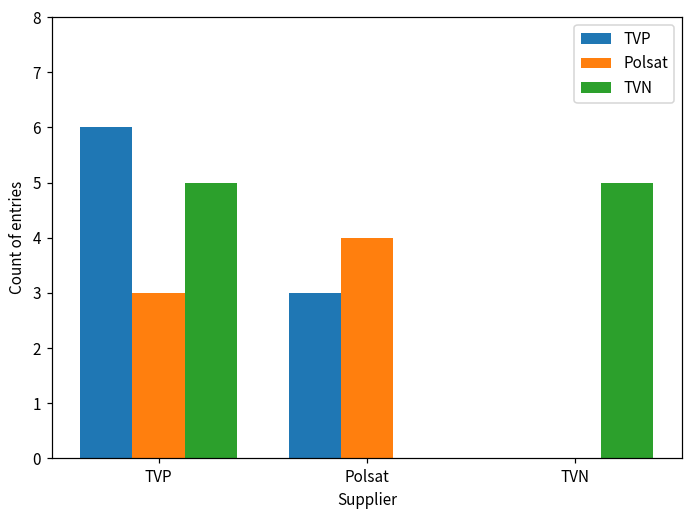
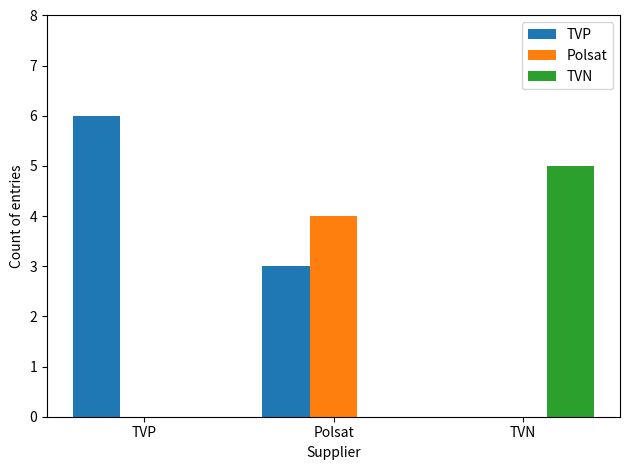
Polsat, TVP: 3 -> 0
TVN, TVP: 5 -> 0
